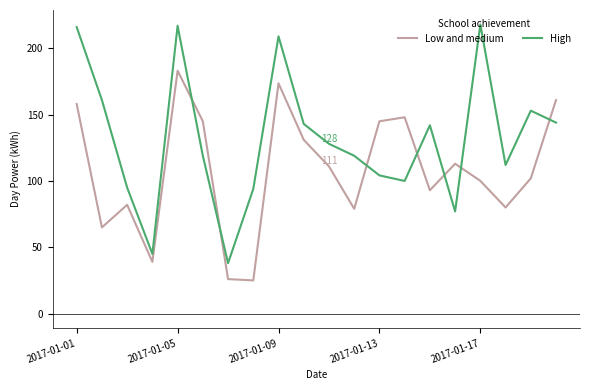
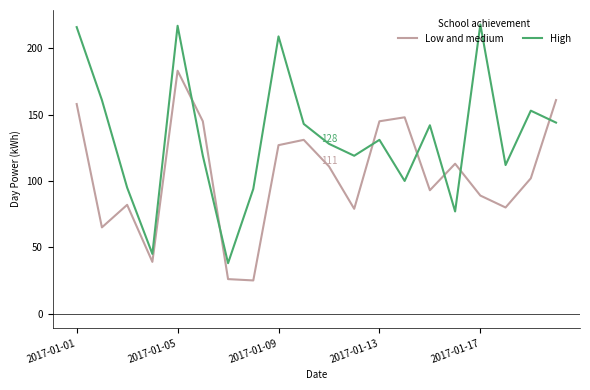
Low and medium, 2017-01-09: 174 -> 127
High, 2017-01-13: 104 -> 131
Low and medium, 2017-01-17: 100 -> 89
